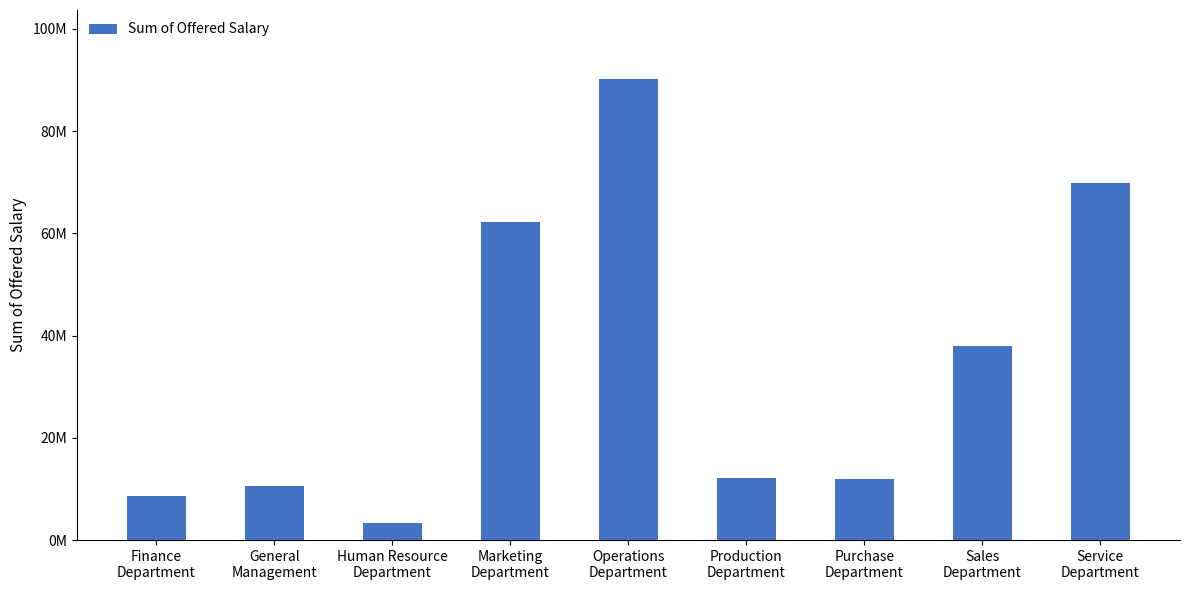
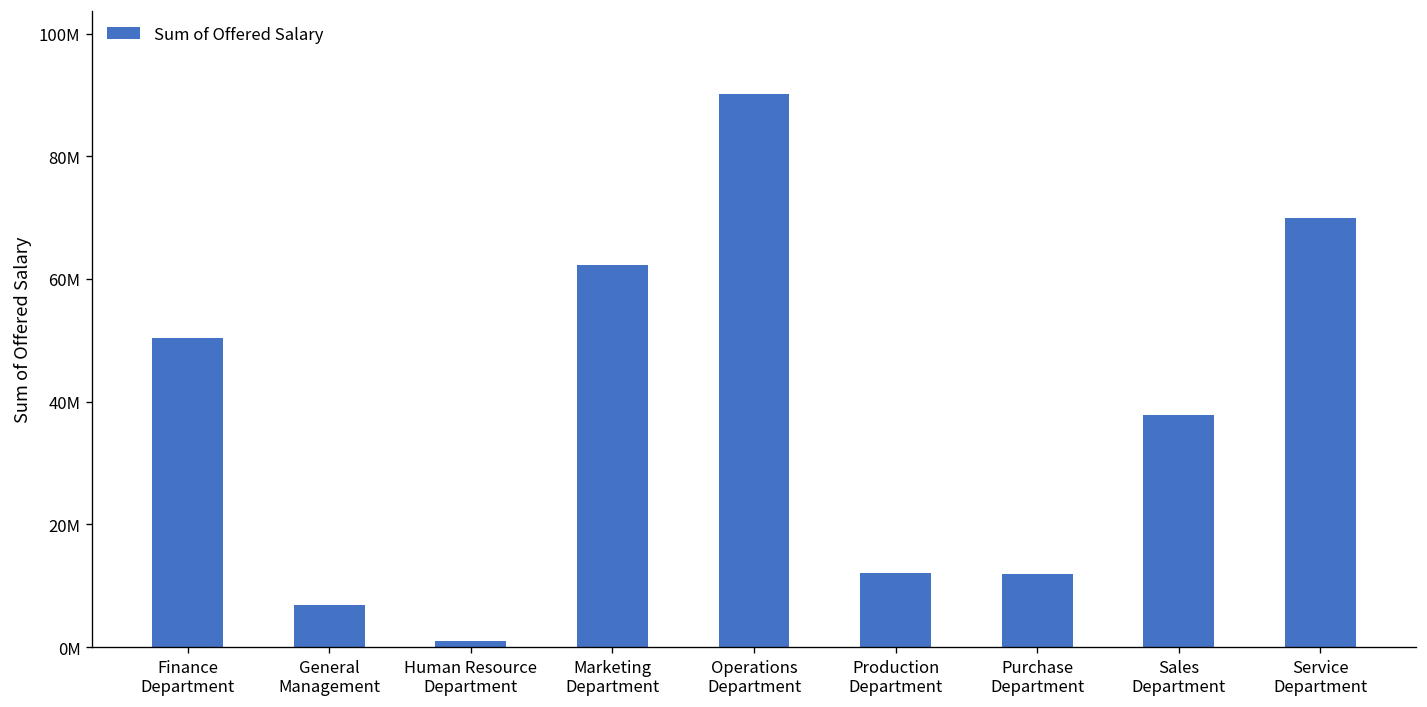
Finance Department: 9000000 -> 50000000
General Management: 11000000 -> 7000000
Human Resource Department: 3000000 -> 1000000
